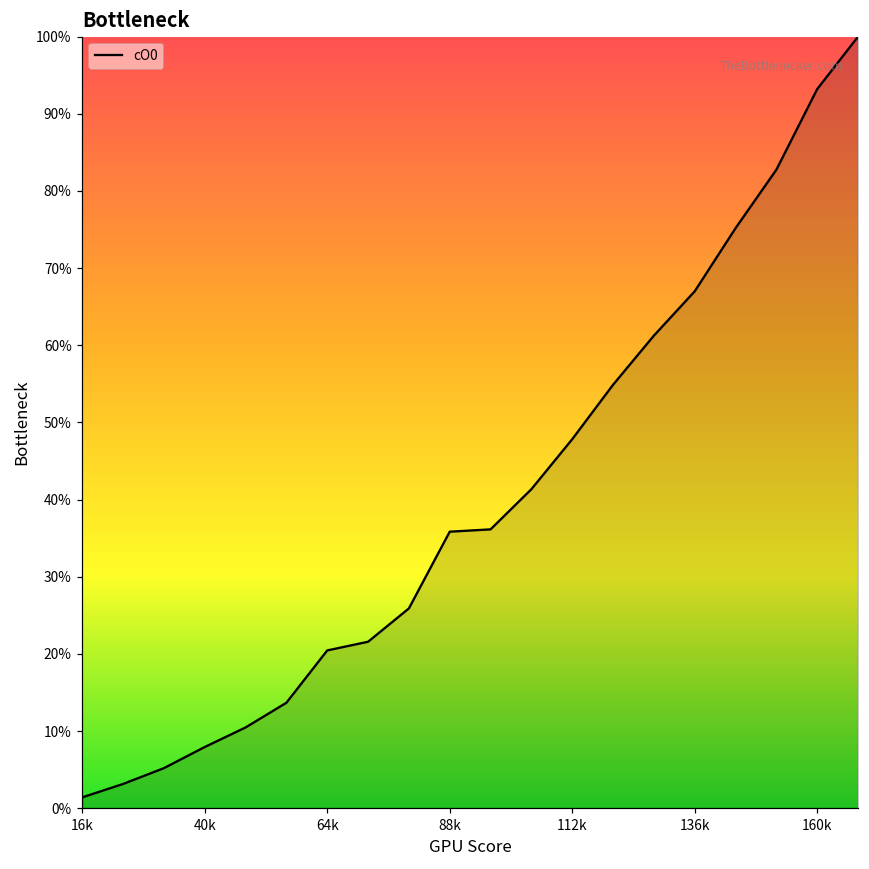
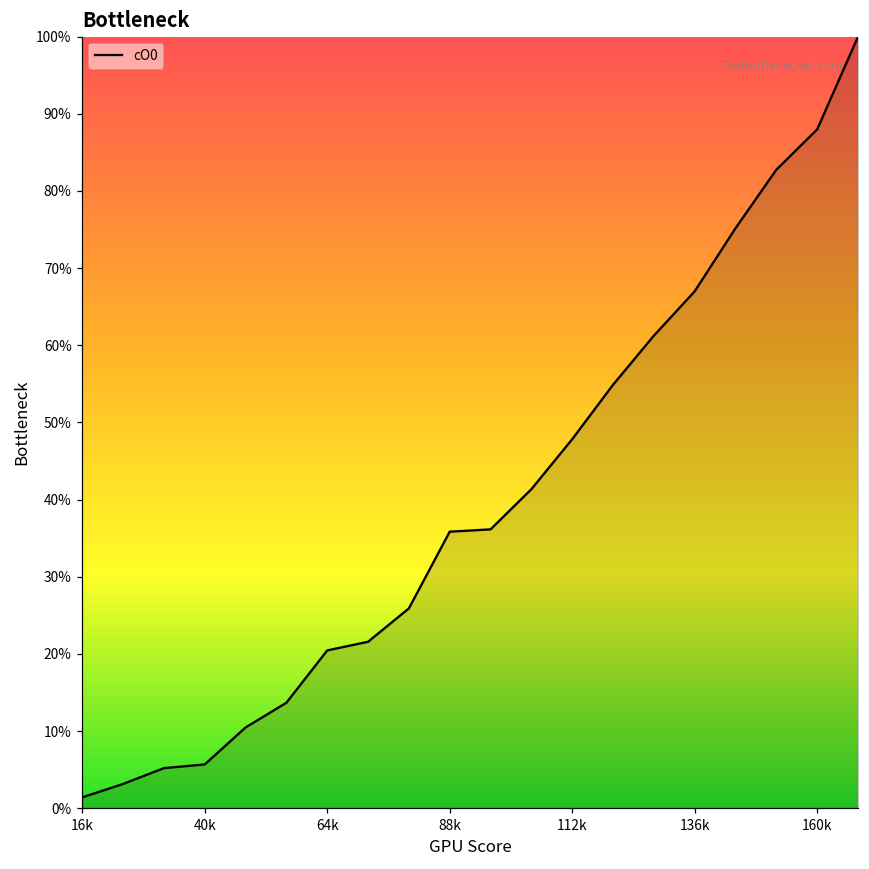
40k: 8% -> 6%
160k: 93% -> 88%
